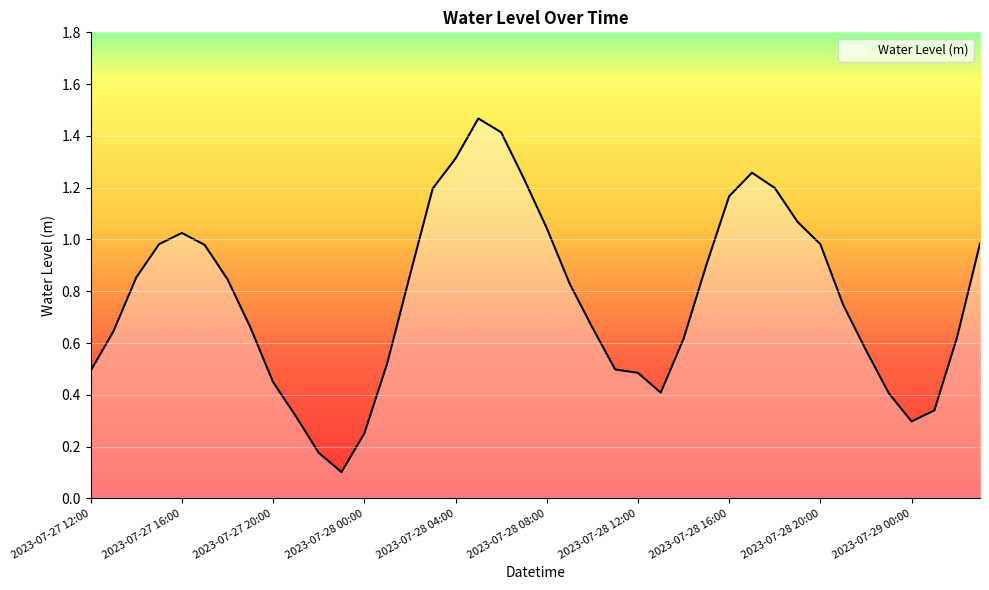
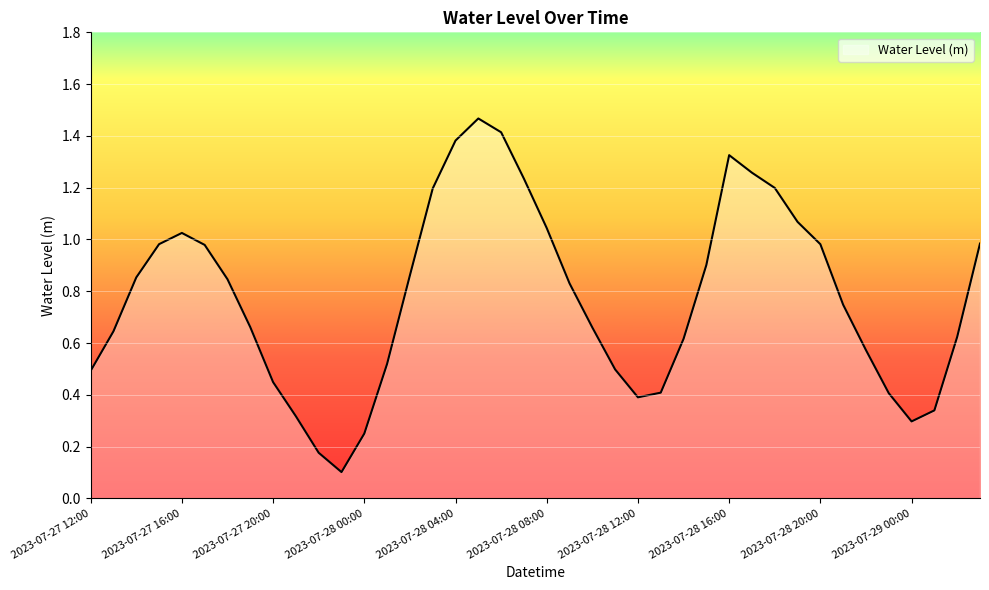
2023-07-28 04:00: 1.31 -> 1.38
2023-07-28 12:00: 0.48 -> 0.39
2023-07-28 16:00: 1.17 -> 1.33
